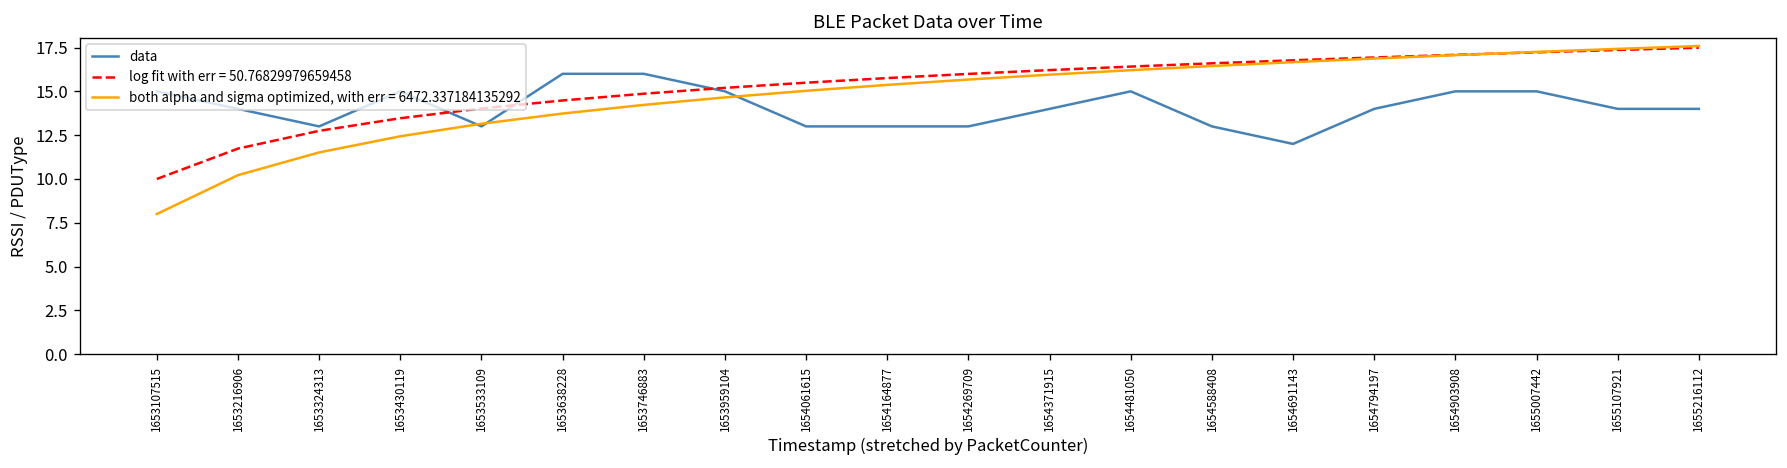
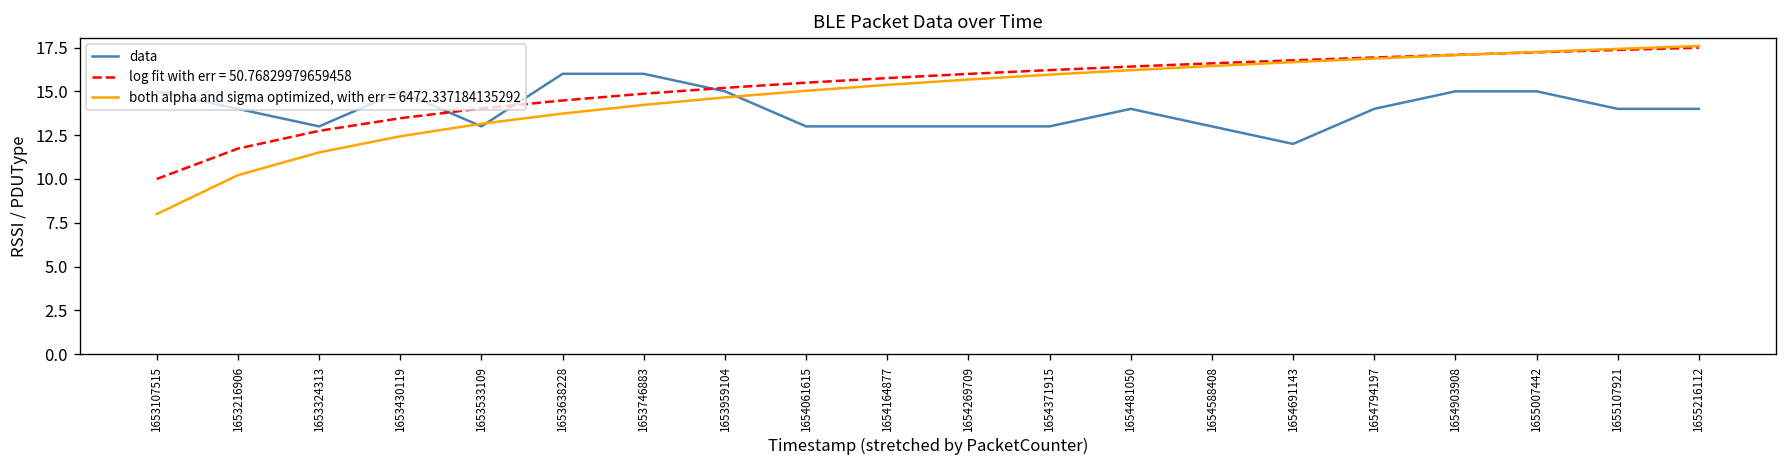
data, 1654371915: 14.0 -> 13.0
data, 1654481050: 15.0 -> 14.0
